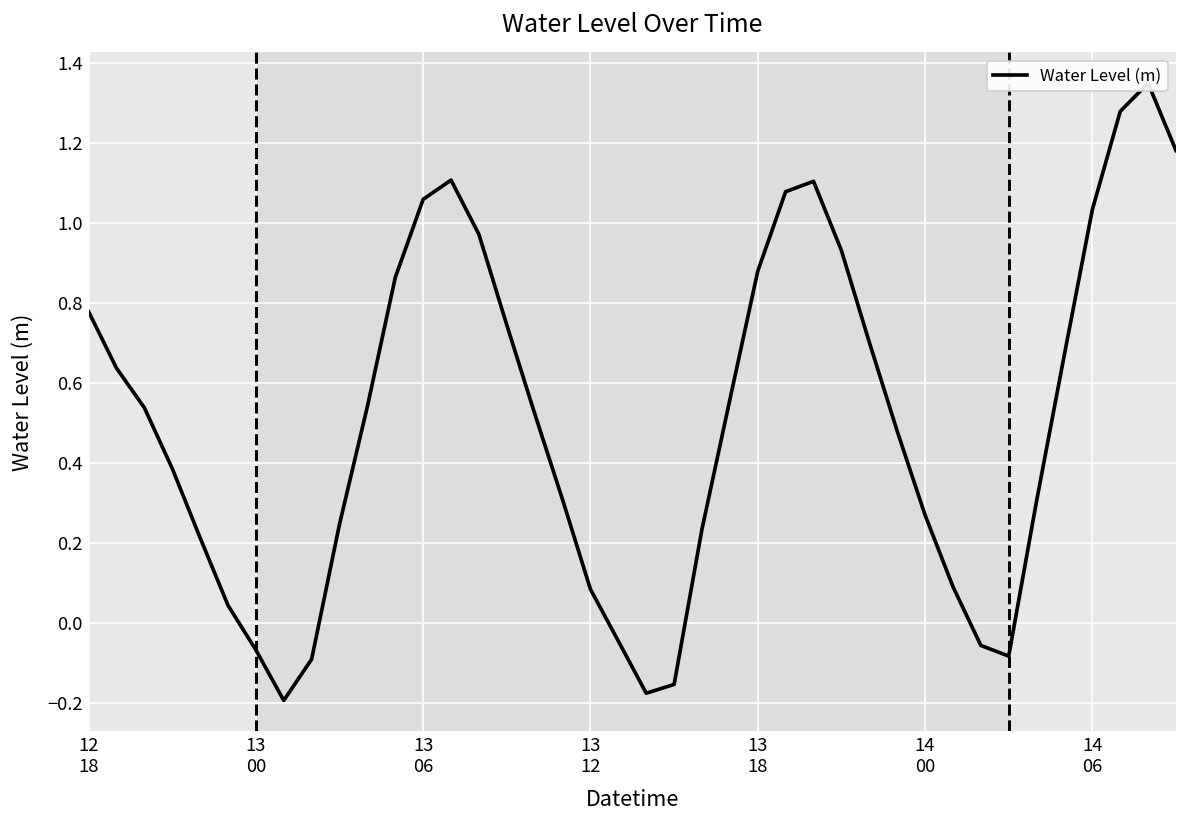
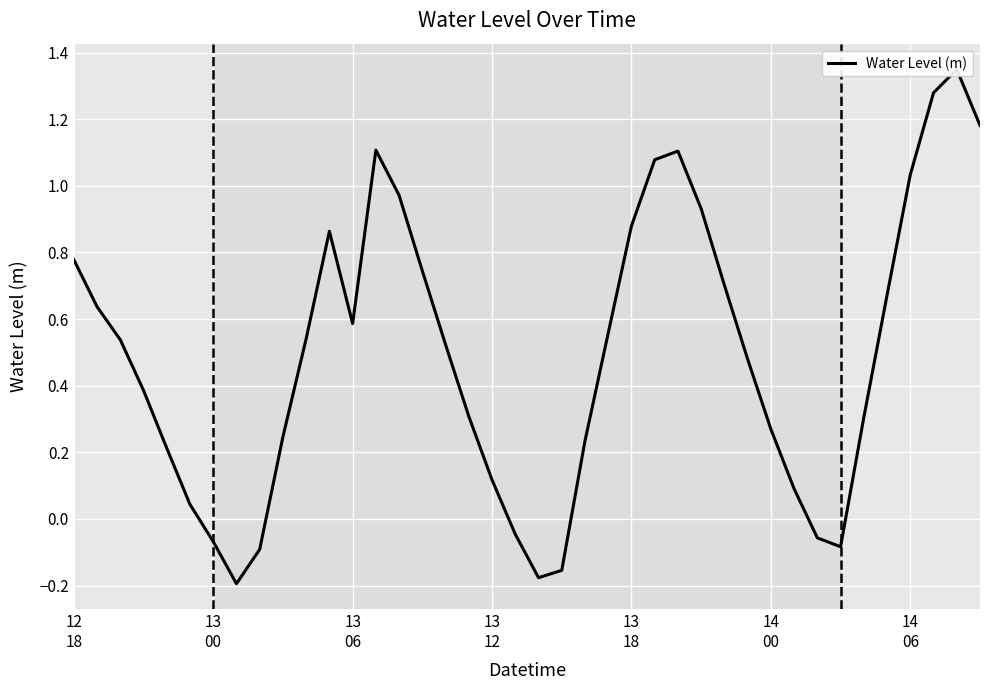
13 06: 1.06 -> 0.59
13 12: 0.08 -> 0.12
